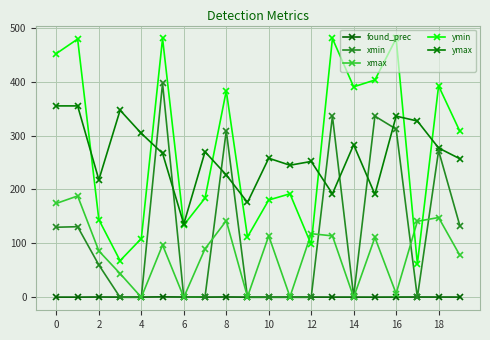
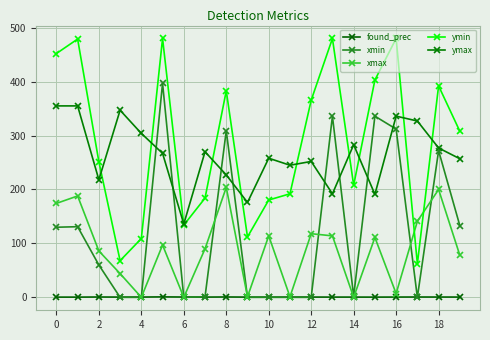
ymin, 2: 140 -> 250
xmax, 8: 140 -> 200
ymin, 12: 100 -> 370
ymin, 14: 390 -> 210
xmax, 18: 150 -> 200
